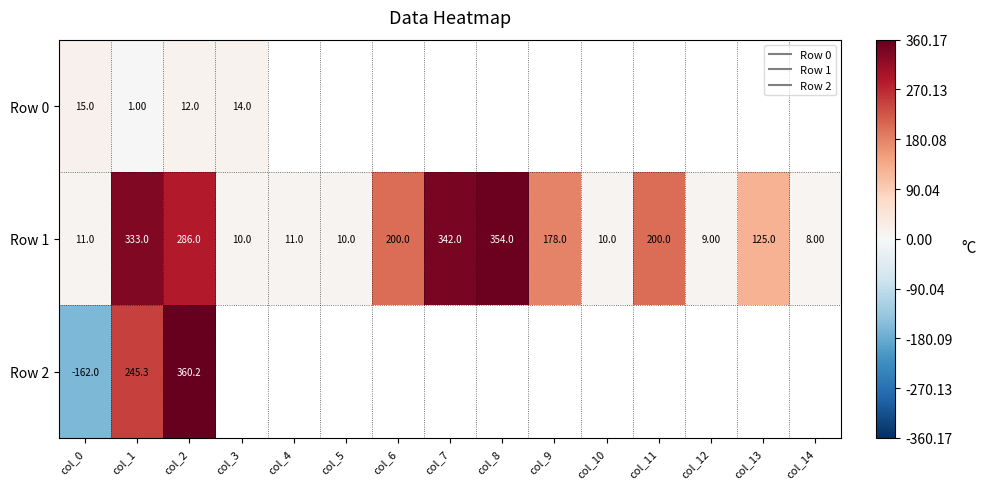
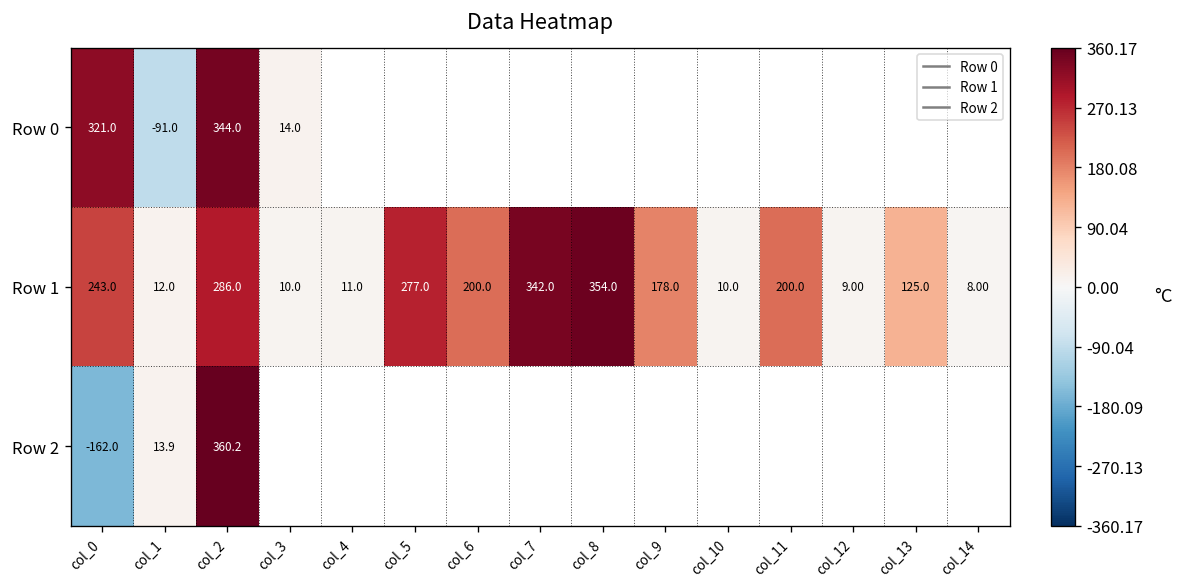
Row 0, col_0: 15.0 -> 321.0
Row 0, col_1: 1.00 -> -91.0
Row 0, col_2: 12.0 -> 344.0
Row 1, col_0: 11.0 -> 243.0
Row 1, col_1: 333.0 -> 12.0
Row 1, col_5: 10.0 -> 277.0
Row 2, col_1: 245.3 -> 13.9
